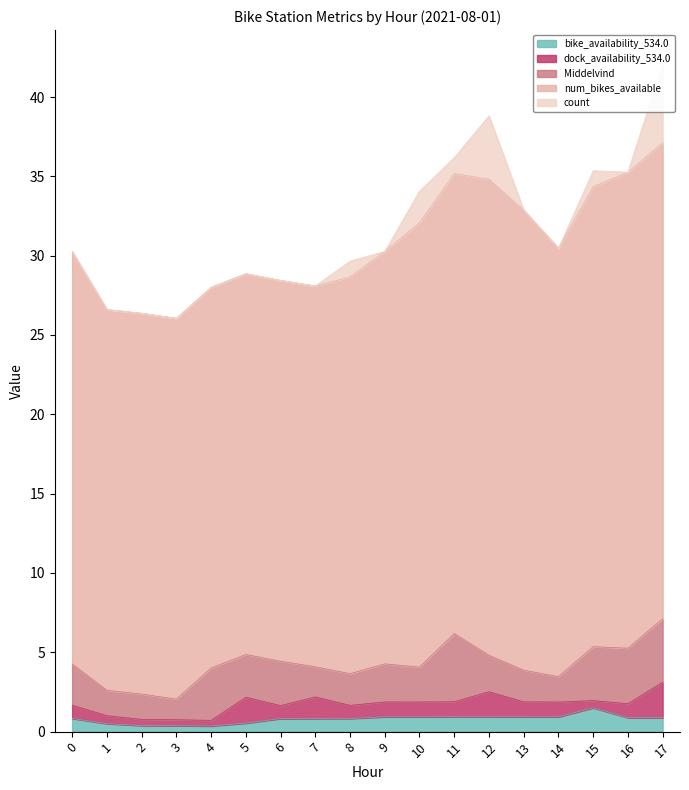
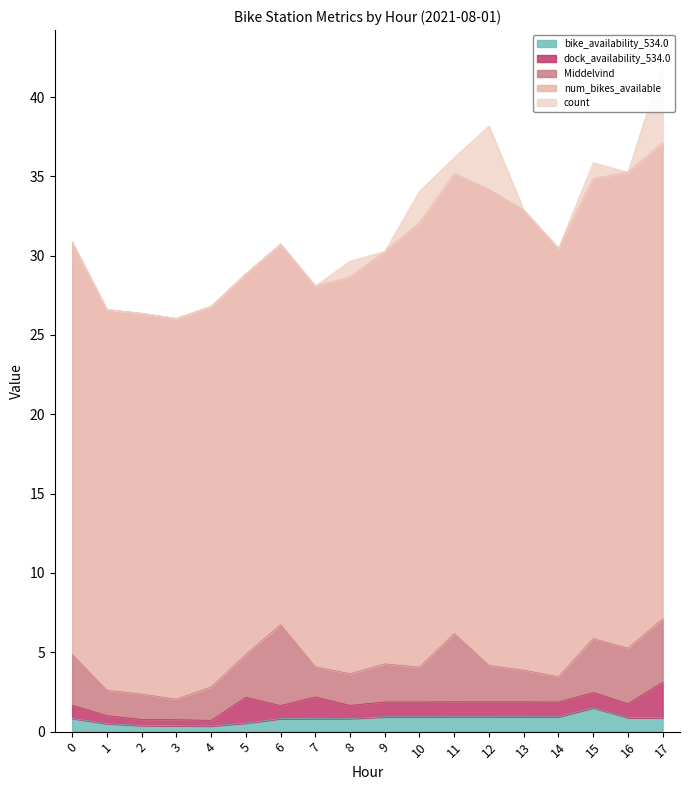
Middelvind, 0: 2.6 -> 3.2
Middelvind, 4: 3.3 -> 2.1
Middelvind, 6: 2.8 -> 5.1
dock_availability_534.0, 12: 1.6 -> 0.9
dock_availability_534.0, 15: 0.5 -> 1.0
